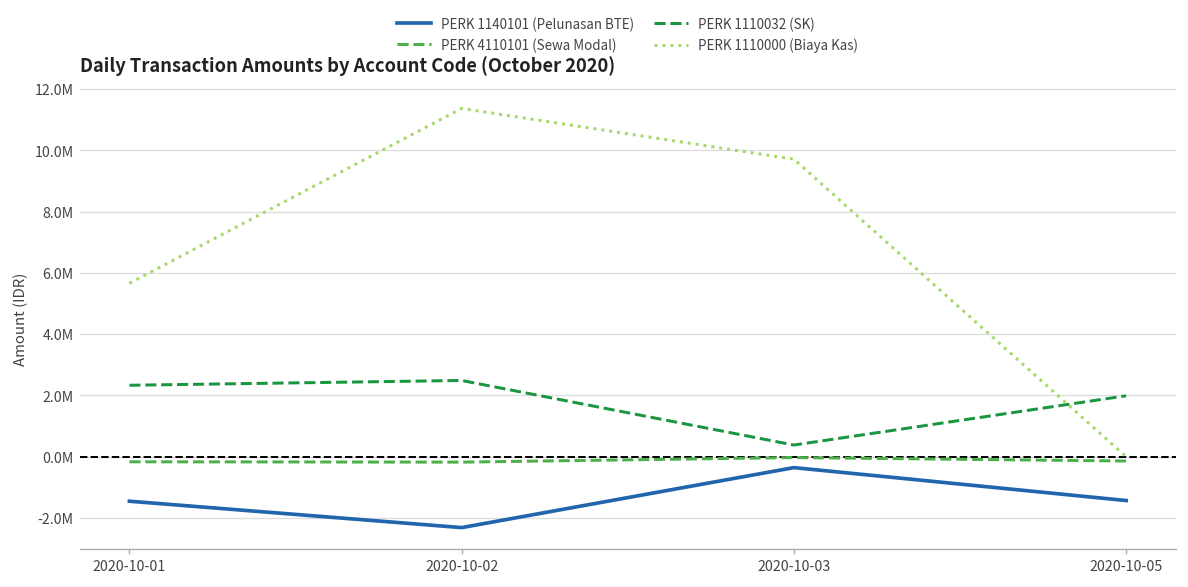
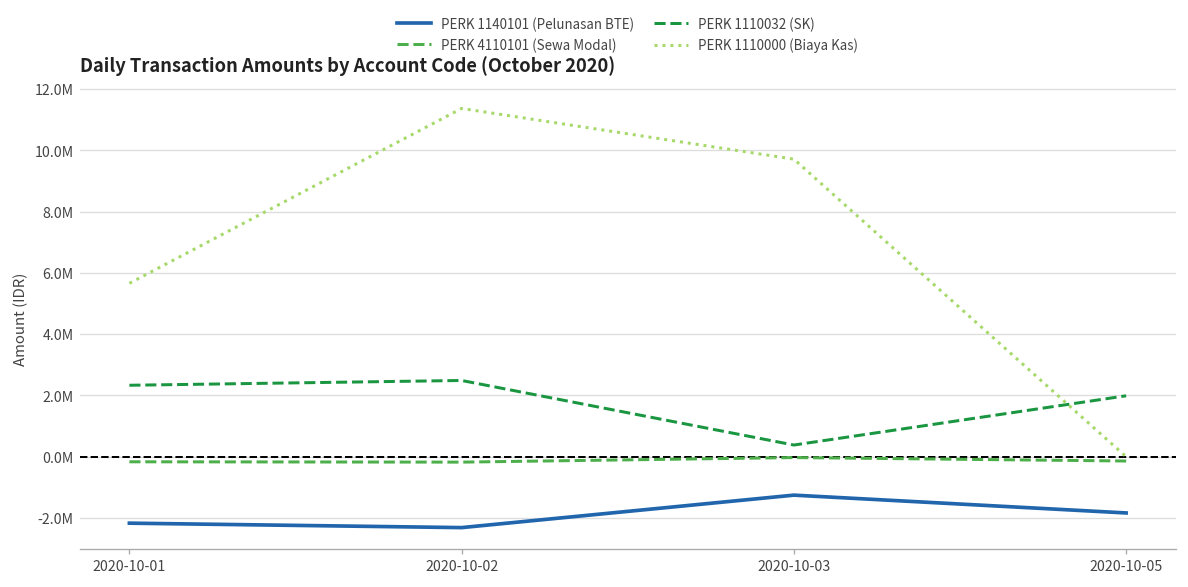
PERK 1140101 (Pelunasan BTE), 2020-10-01: -1500000 -> -2200000
PERK 1140101 (Pelunasan BTE), 2020-10-03: -400000 -> -1300000
PERK 1140101 (Pelunasan BTE), 2020-10-05: -1400000 -> -1800000
